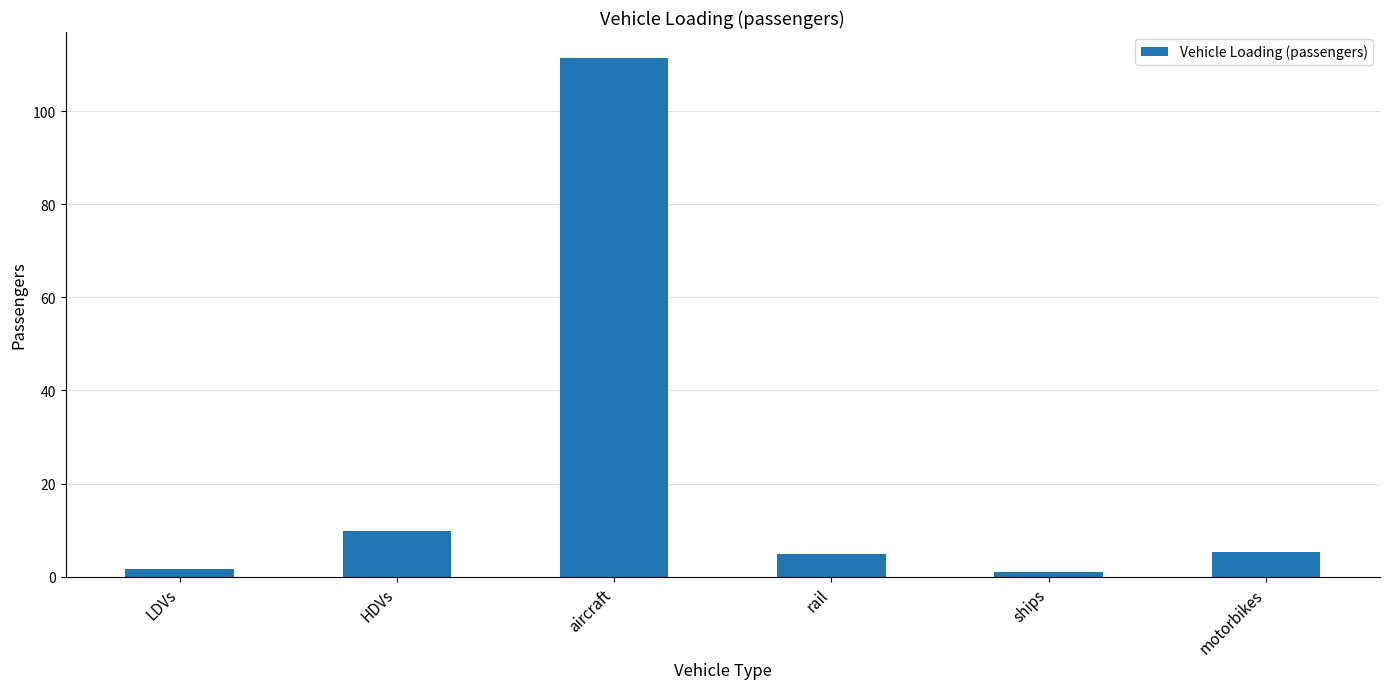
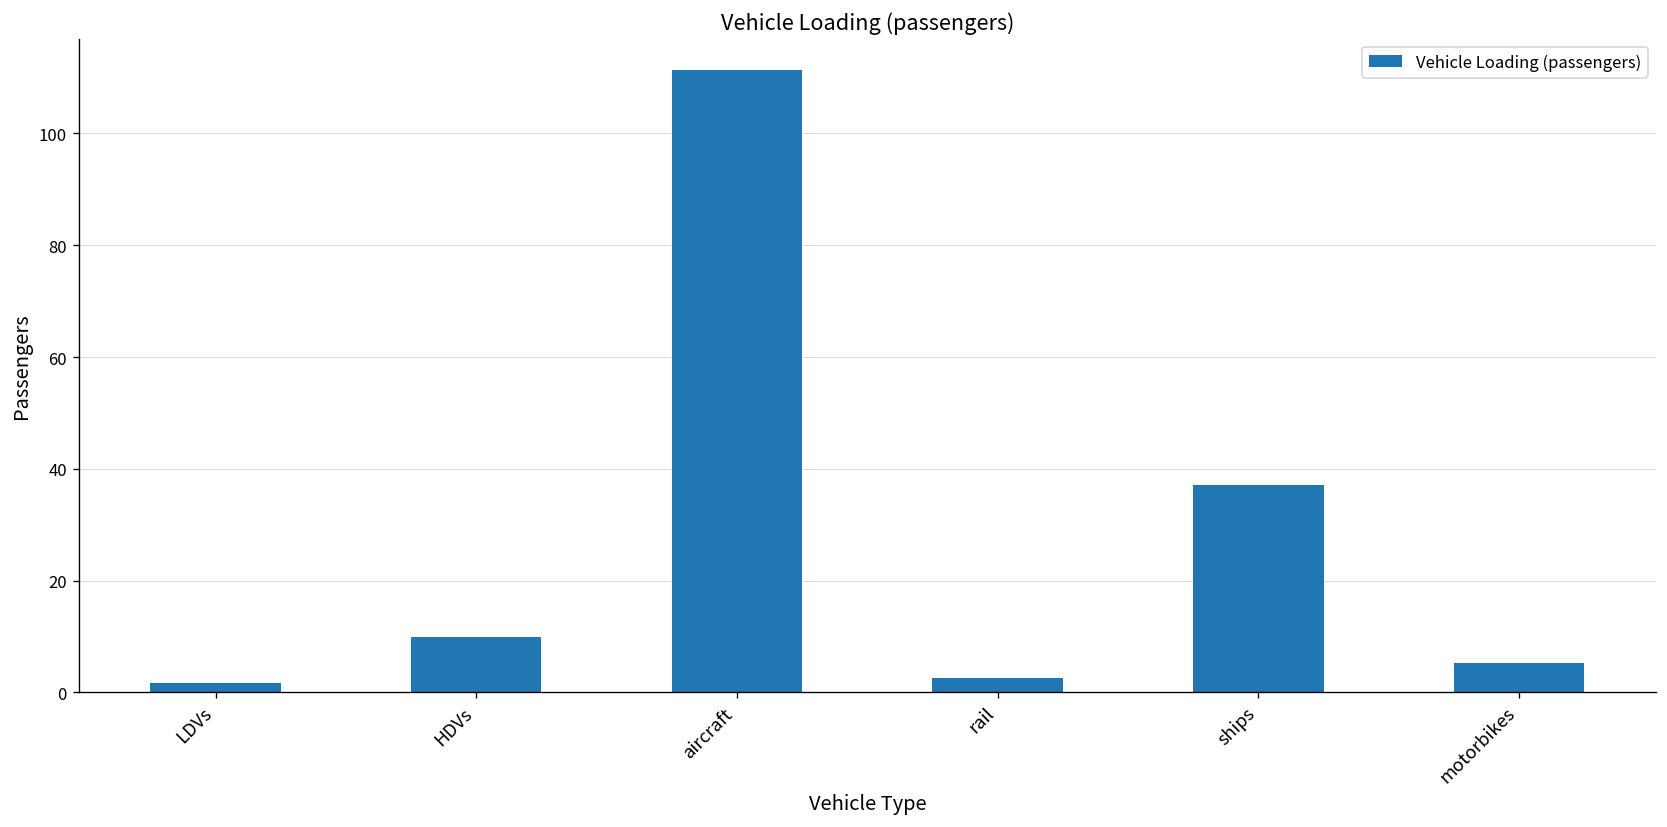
rail: 5 -> 3
ships: 1 -> 37
